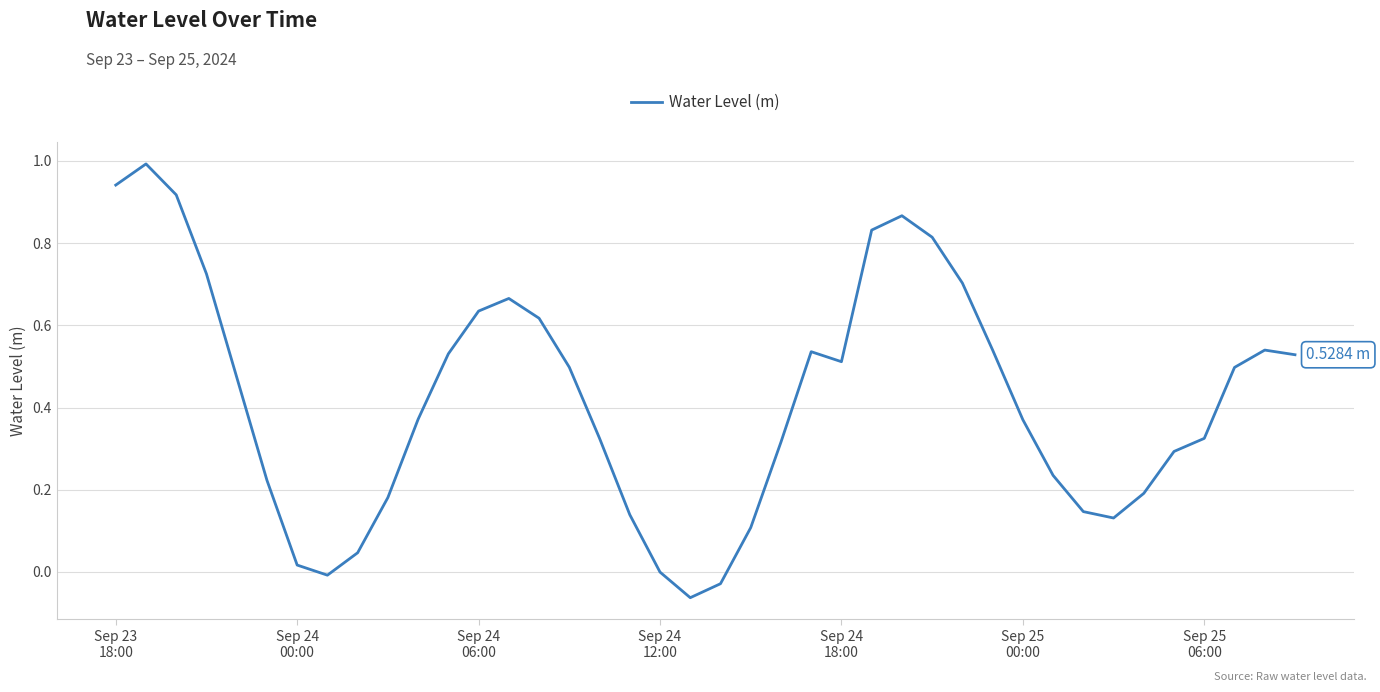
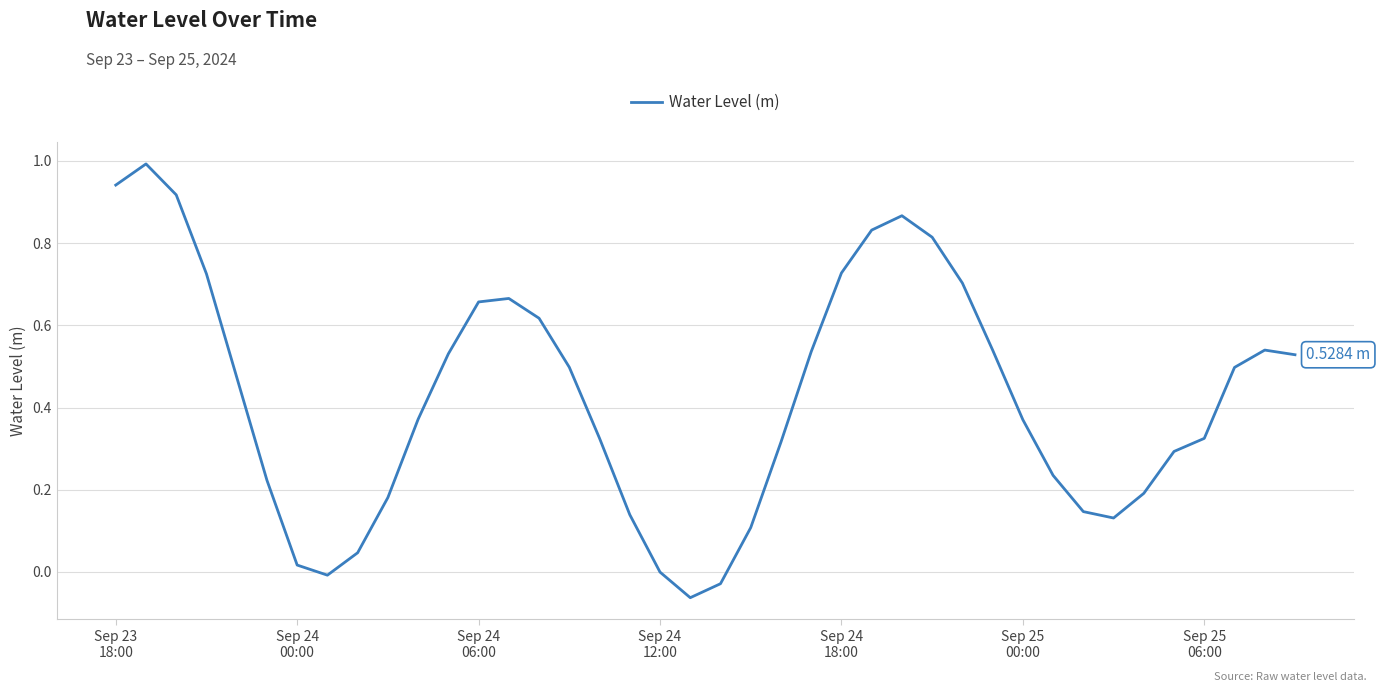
Sep 24 06:00: 0.63 -> 0.66
Sep 24 18:00: 0.51 -> 0.73
